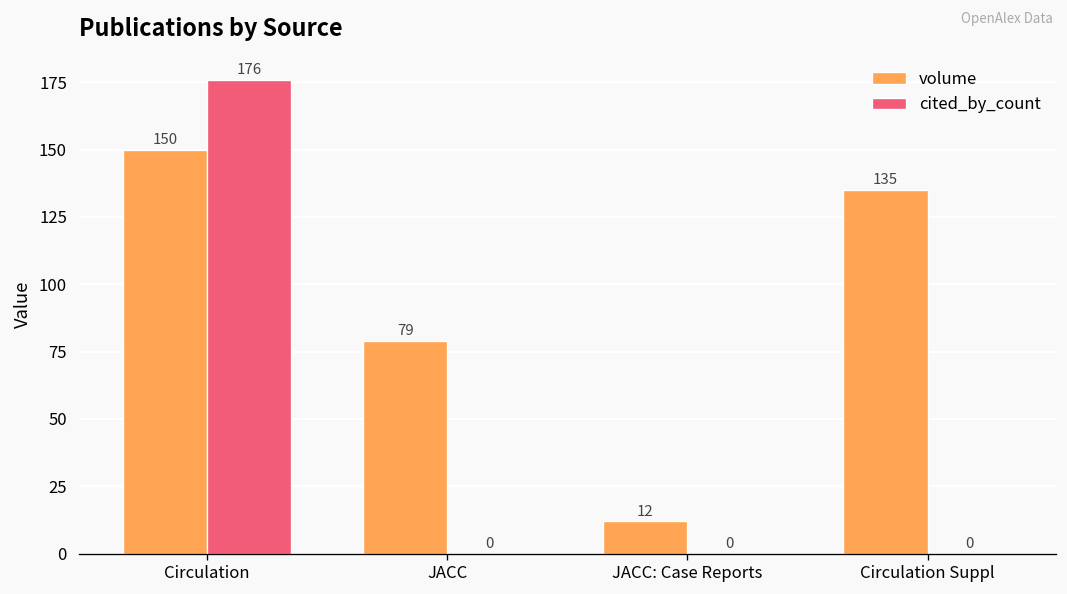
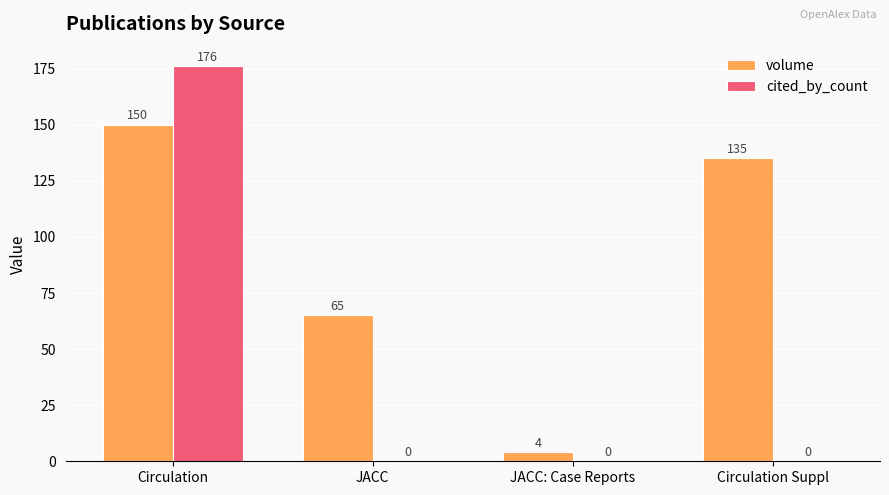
volume, JACC: 79 -> 65
volume, JACC: Case Reports: 12 -> 4
